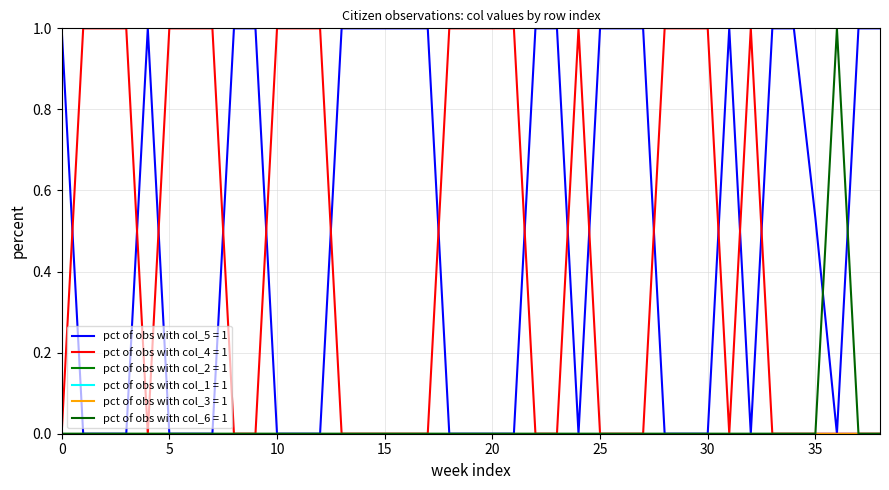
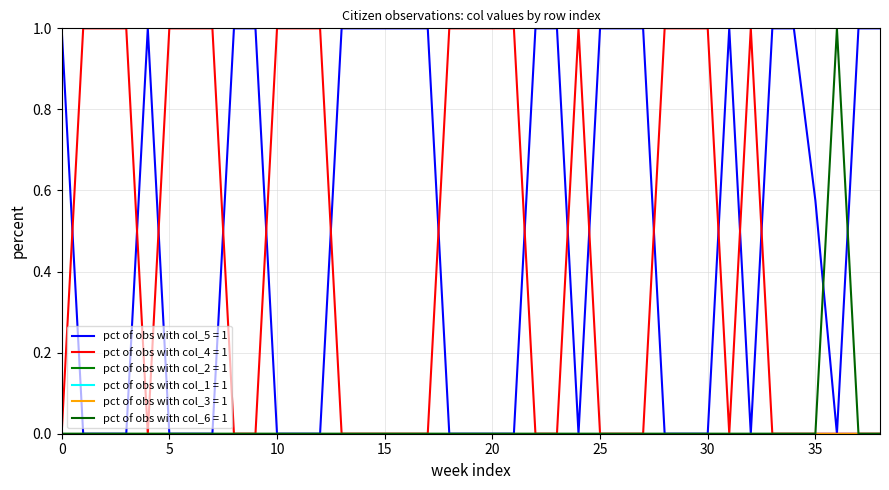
pct of obs with col_5 = 1, 35: 0.53 -> 0.58
